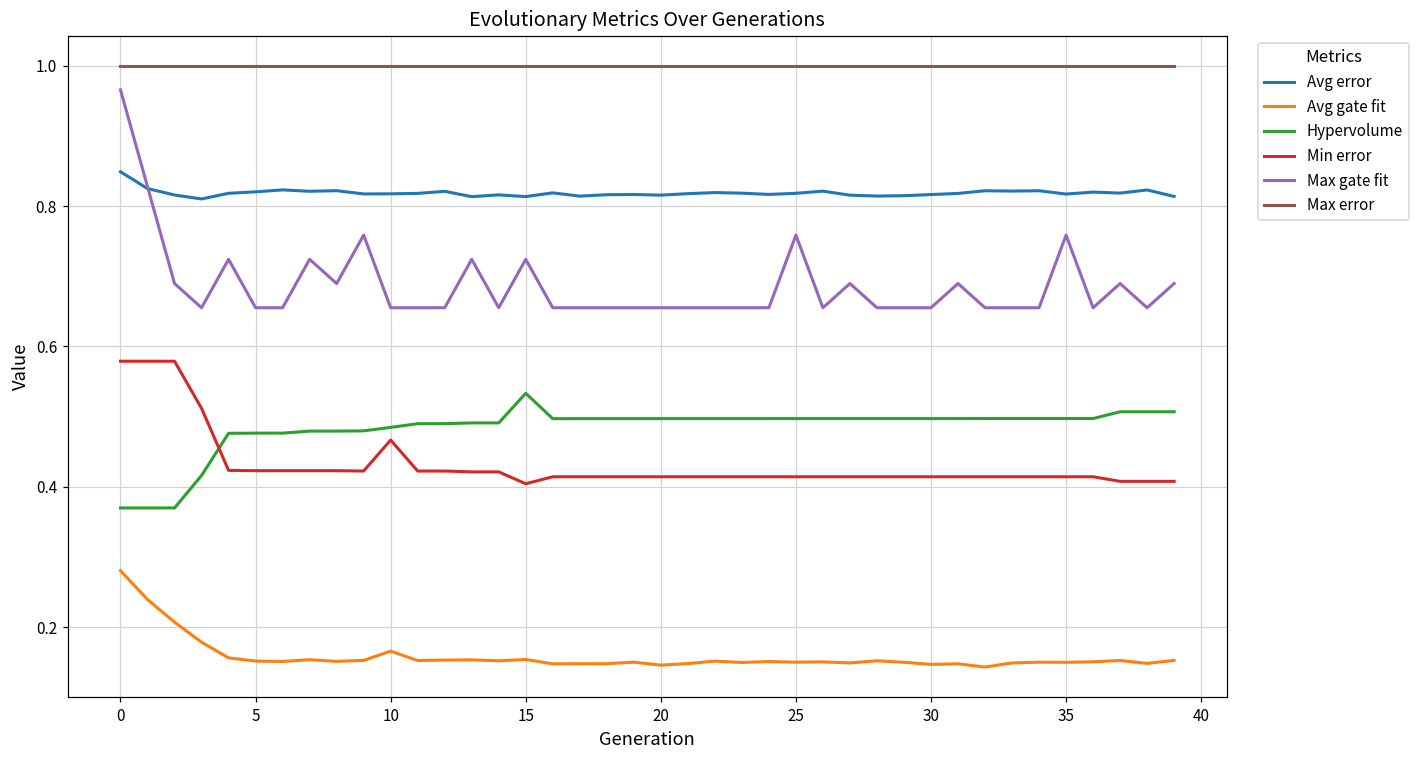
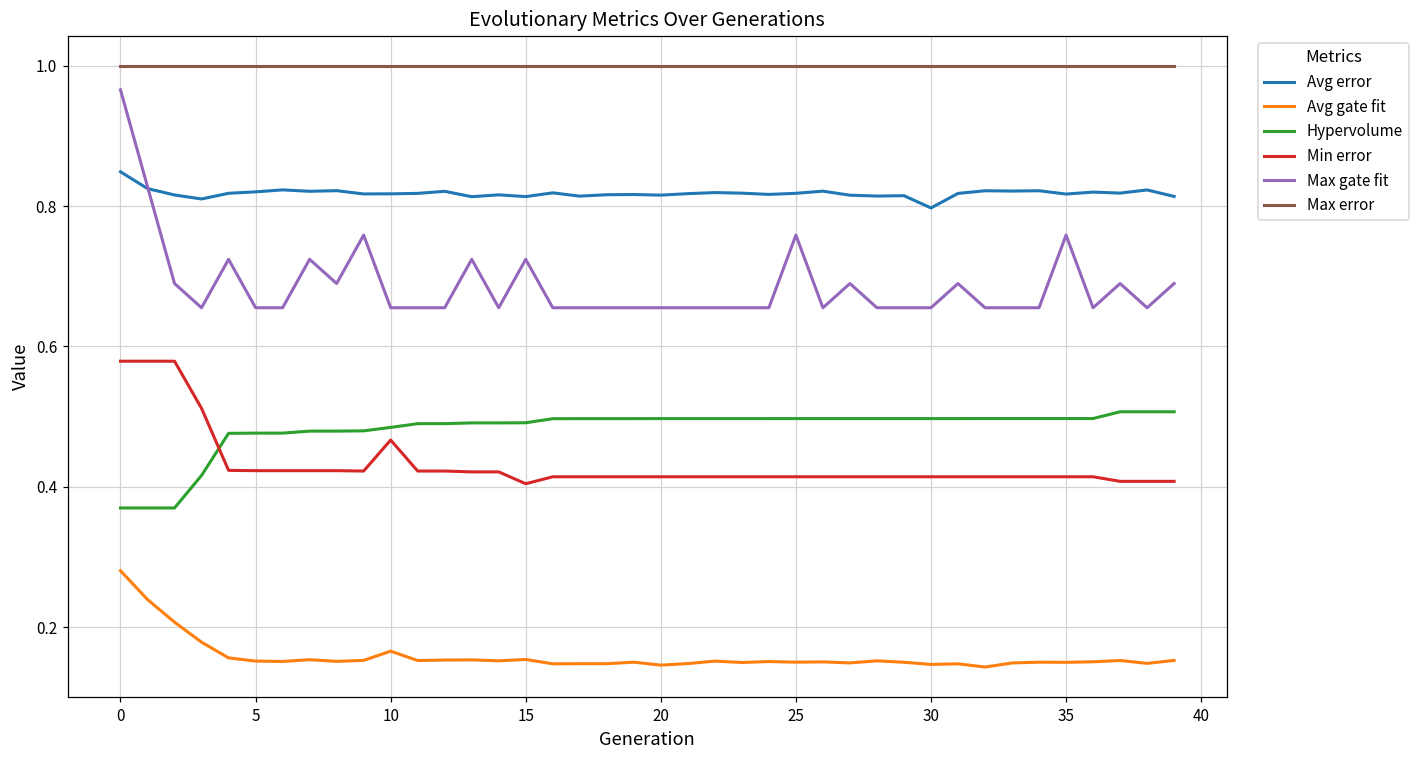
Hypervolume, 15: 0.53 -> 0.49
Avg error, 30: 0.82 -> 0.80
